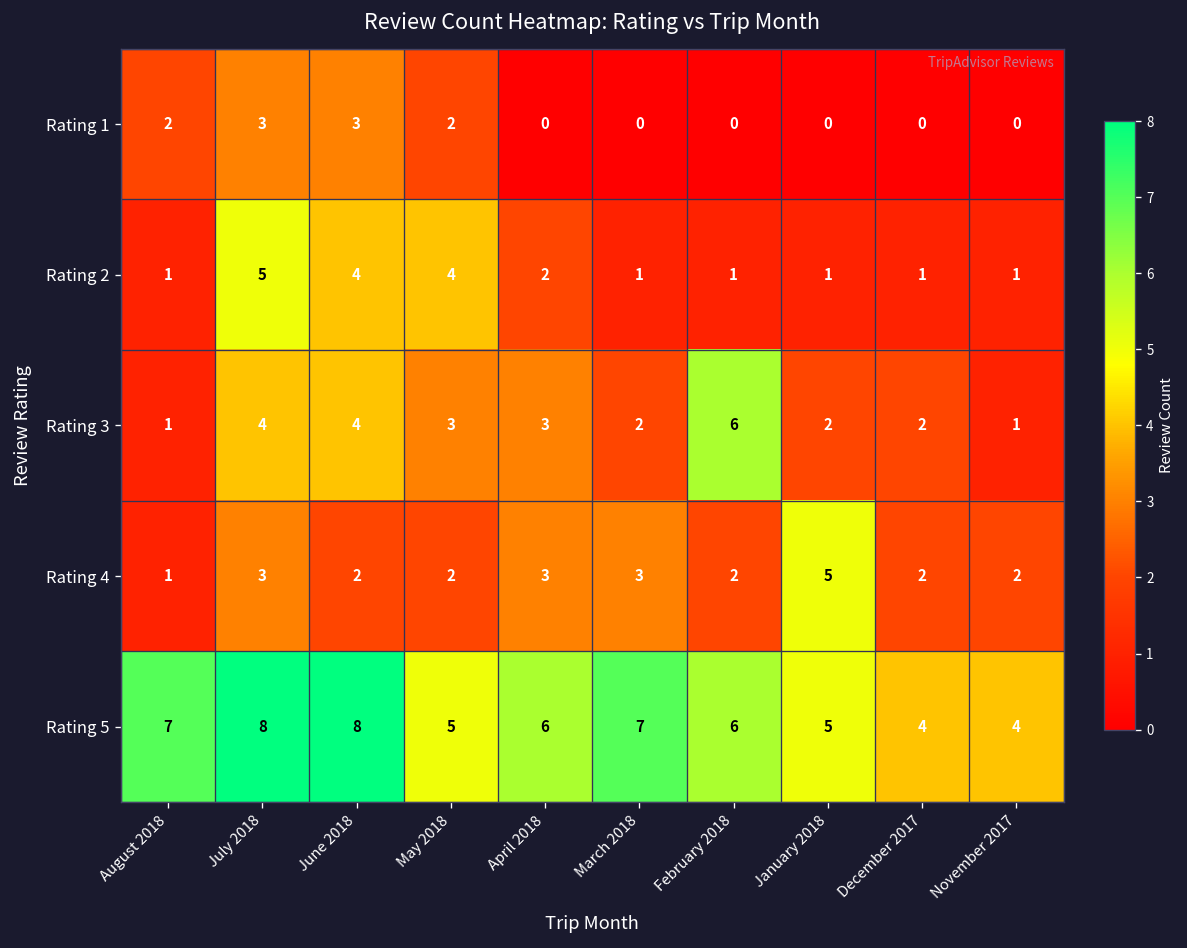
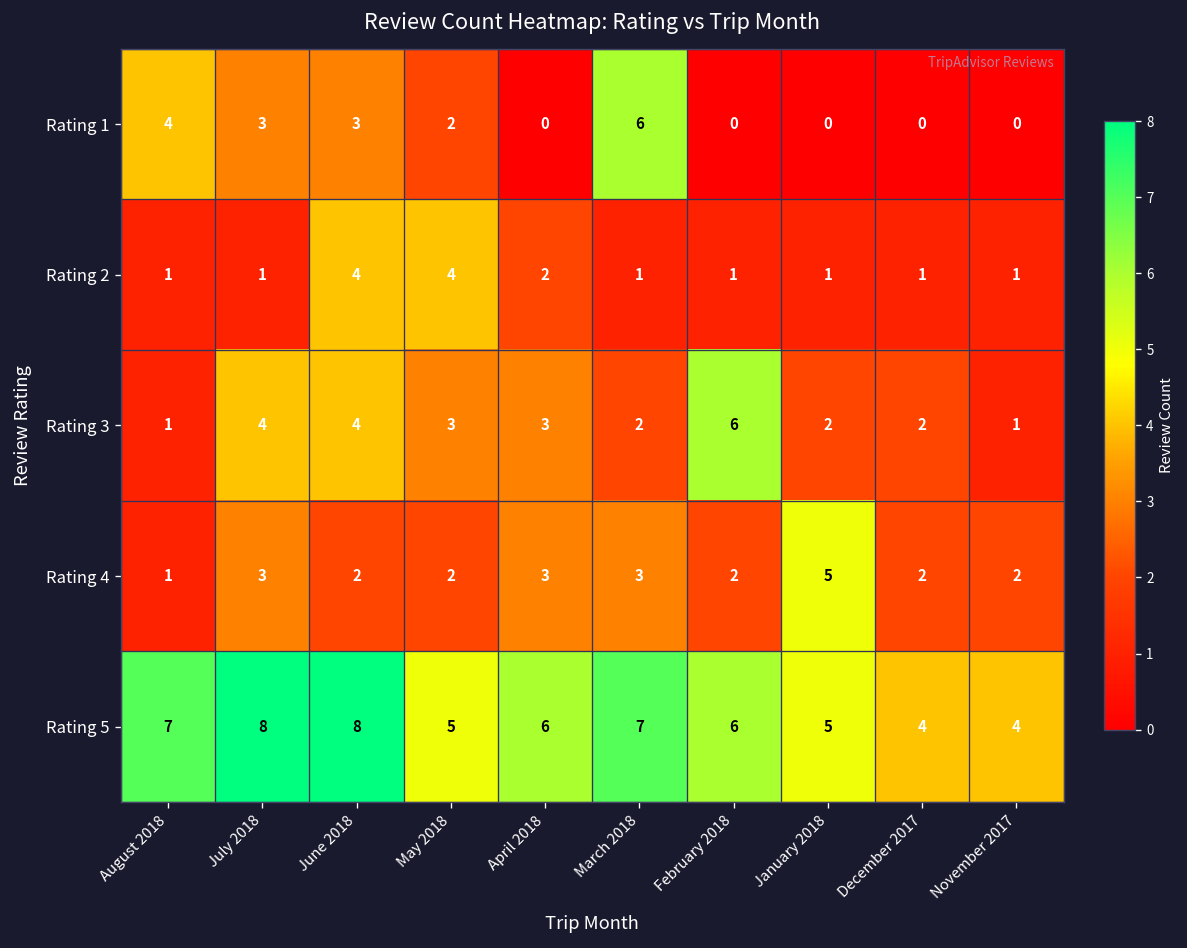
Rating 1, August 2018: 2 -> 4
Rating 1, March 2018: 0 -> 6
Rating 2, July 2018: 5 -> 1
